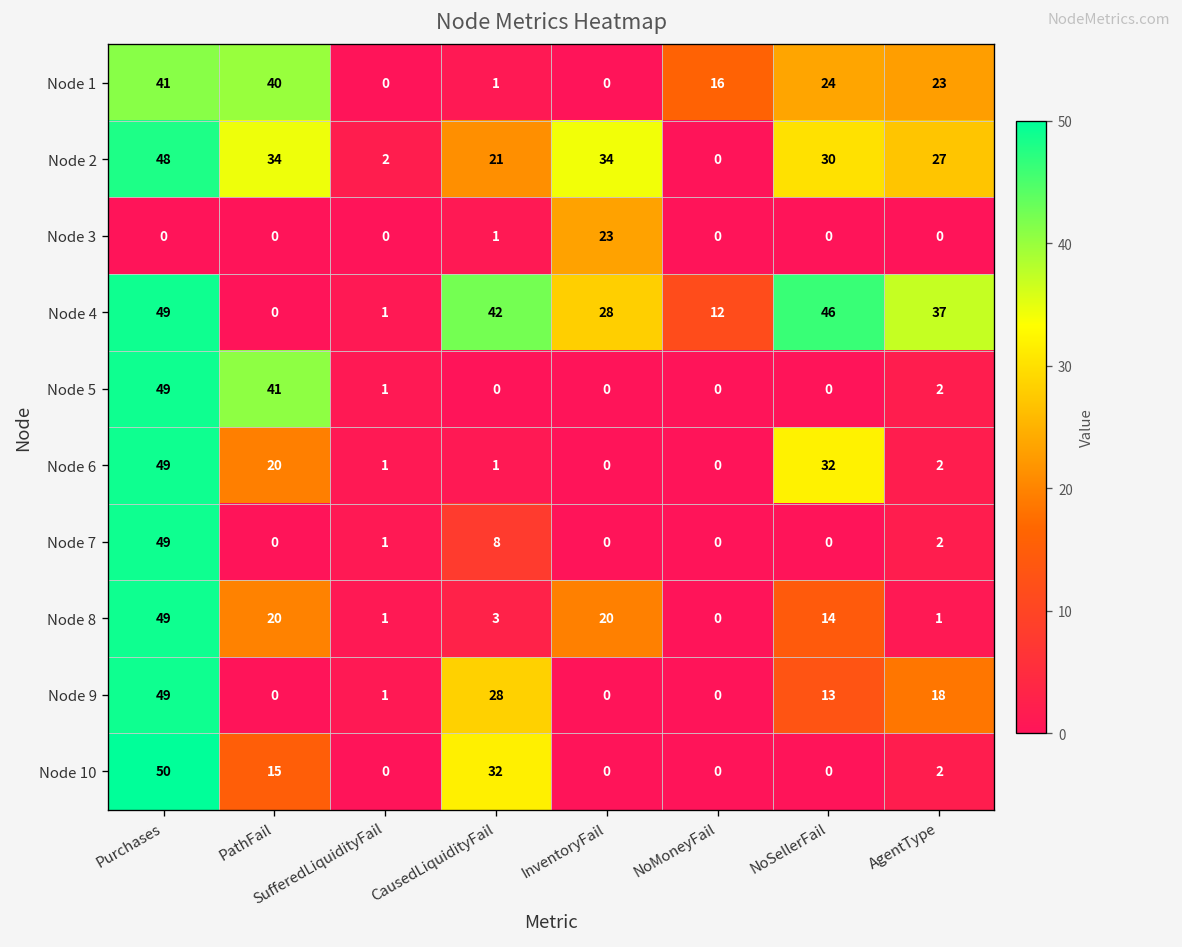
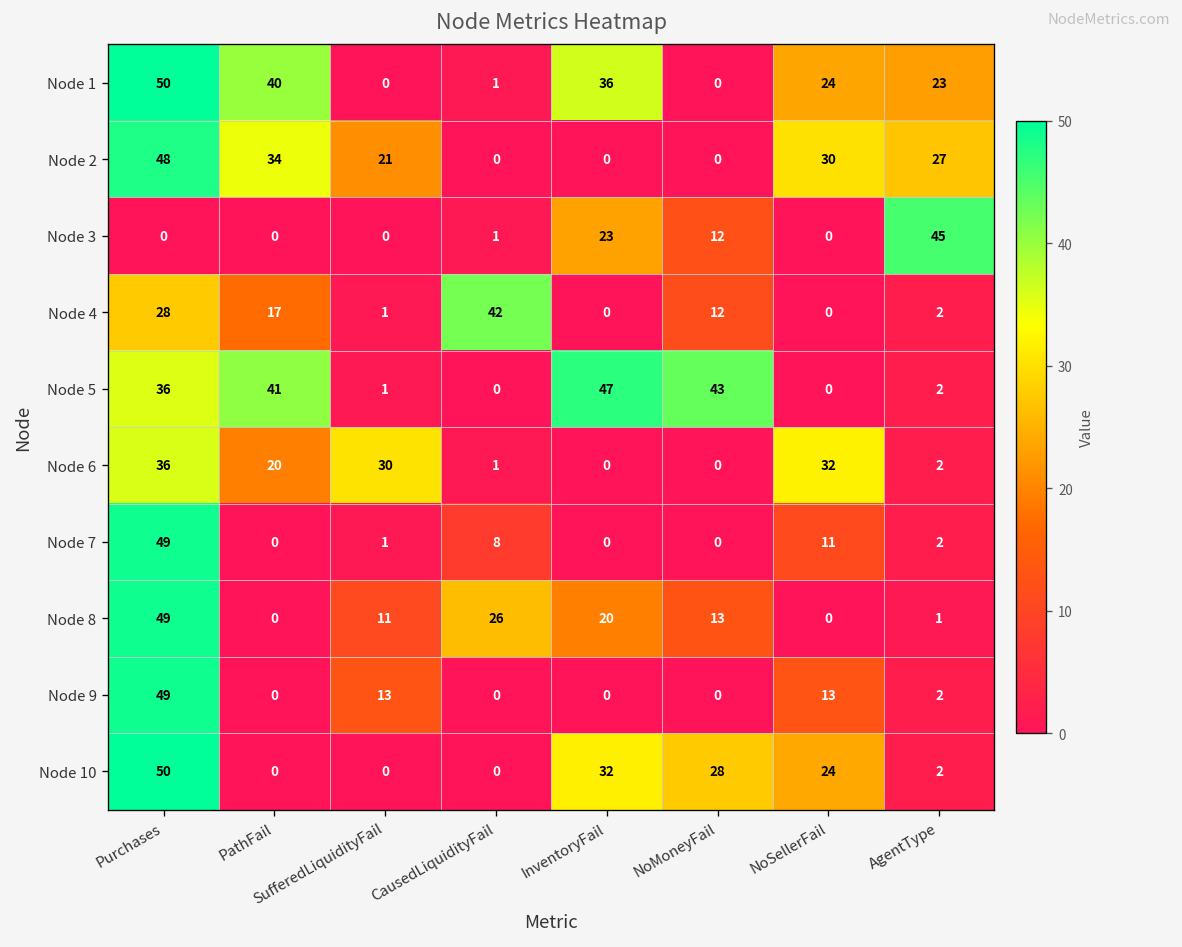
Node 1, Purchases: 41 -> 50
Node 1, InventoryFail: 0 -> 36
Node 1, NoMoneyFail: 16 -> 0
Node 2, SufferedLiquidityFail: 2 -> 21
Node 2, CausedLiquidityFail: 21 -> 0
Node 2, InventoryFail: 34 -> 0
Node 3, NoMoneyFail: 0 -> 12
Node 3, AgentType: 0 -> 45
Node 4, Purchases: 49 -> 28
Node 4, PathFail: 0 -> 17
Node 4, InventoryFail: 28 -> 0
Node 4, NoSellerFail: 46 -> 0
Node 4, AgentType: 37 -> 2
Node 5, Purchases: 49 -> 36
Node 5, InventoryFail: 0 -> 47
Node 5, NoMoneyFail: 0 -> 43
Node 6, Purchases: 49 -> 36
Node 6, SufferedLiquidityFail: 1 -> 30
Node 7, NoSellerFail: 0 -> 11
Node 8, PathFail: 20 -> 0
Node 8, SufferedLiquidityFail: 1 -> 11
Node 8, CausedLiquidityFail: 3 -> 26
Node 8, NoMoneyFail: 0 -> 13
Node 8, NoSellerFail: 14 -> 0
Node 9, SufferedLiquidityFail: 1 -> 13
Node 9, CausedLiquidityFail: 28 -> 0
Node 9, AgentType: 18 -> 2
Node 10, PathFail: 15 -> 0
Node 10, CausedLiquidityFail: 32 -> 0
Node 10, InventoryFail: 0 -> 32
Node 10, NoMoneyFail: 0 -> 28
Node 10, NoSellerFail: 0 -> 24
